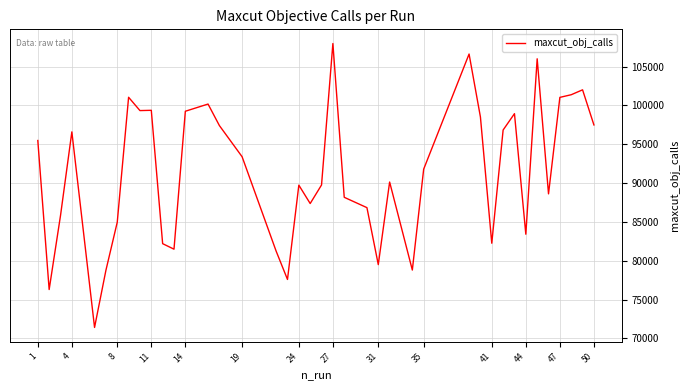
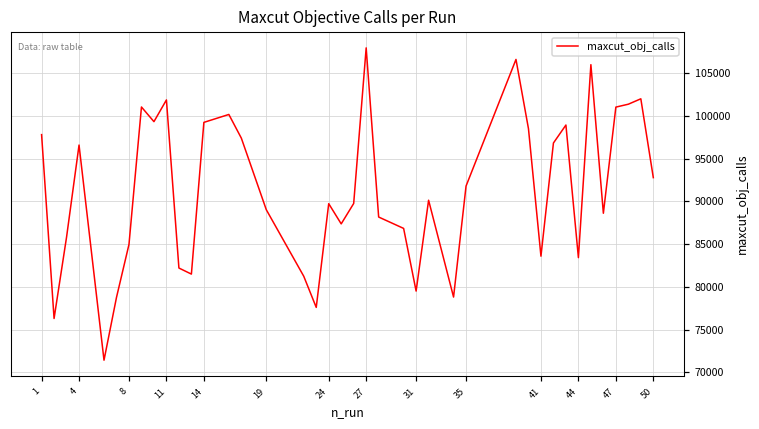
1: 95000 -> 98000
11: 99000 -> 102000
19: 93000 -> 89000
41: 82000 -> 84000
50: 97000 -> 93000
